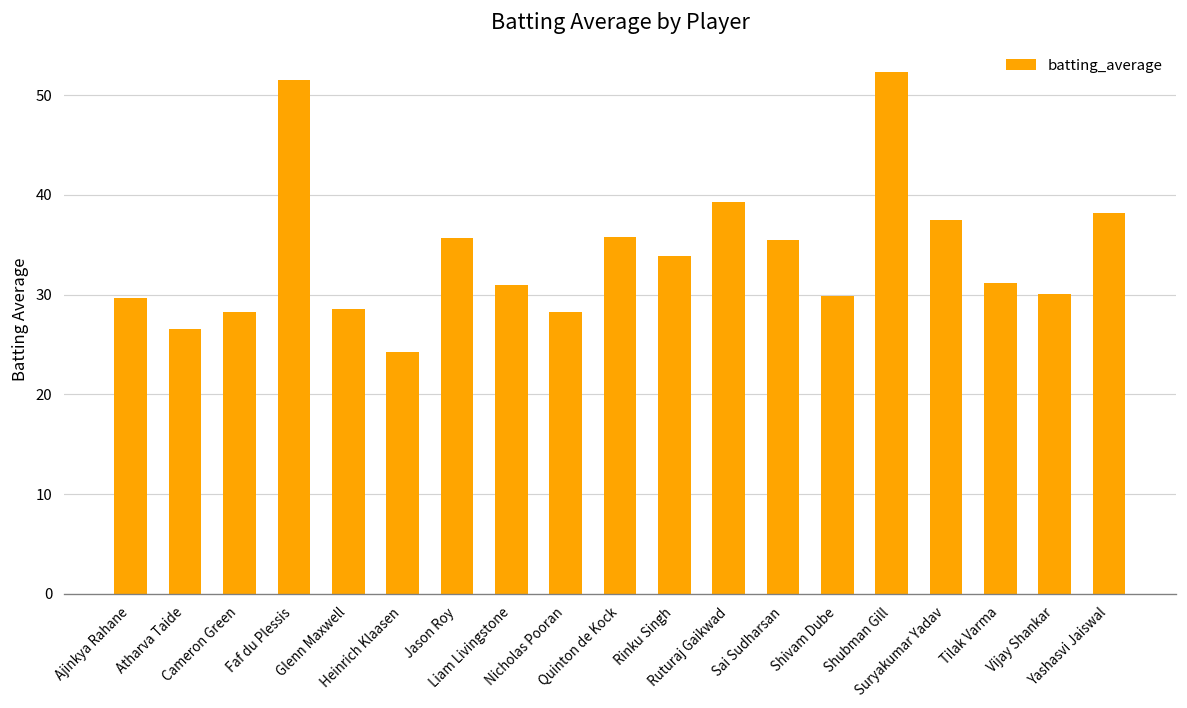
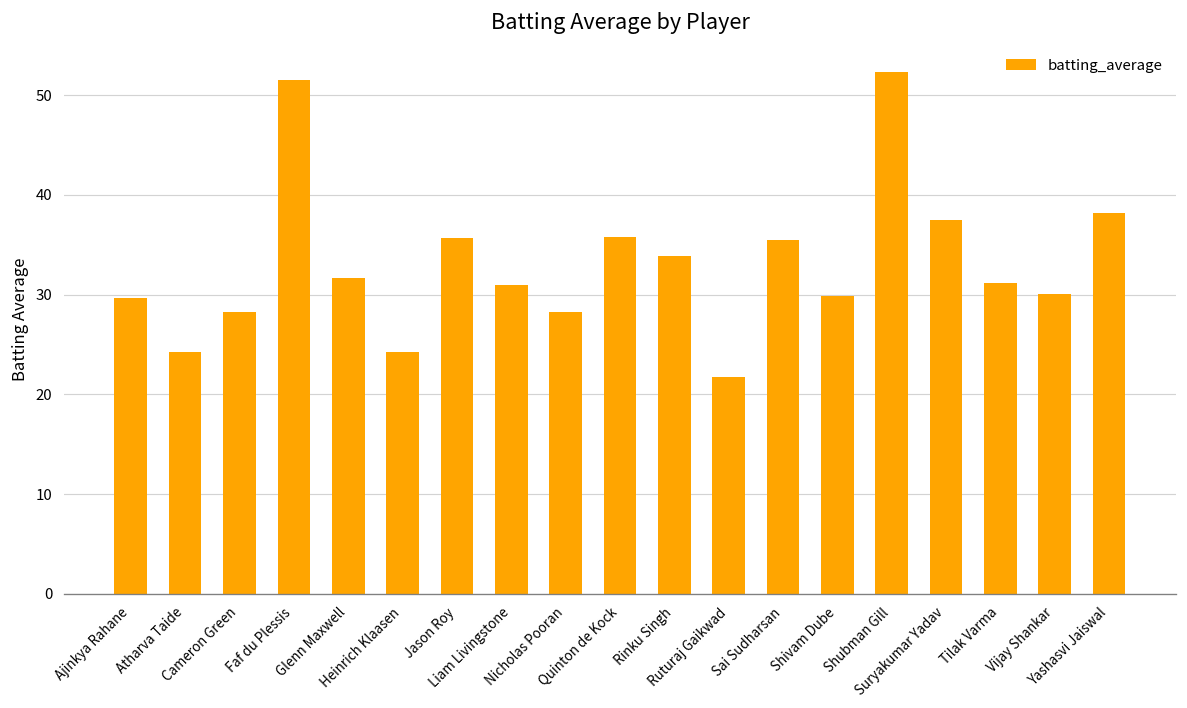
Atharva Taide: 27 -> 24
Glenn Maxwell: 29 -> 32
Ruturaj Gaikwad: 39 -> 22
